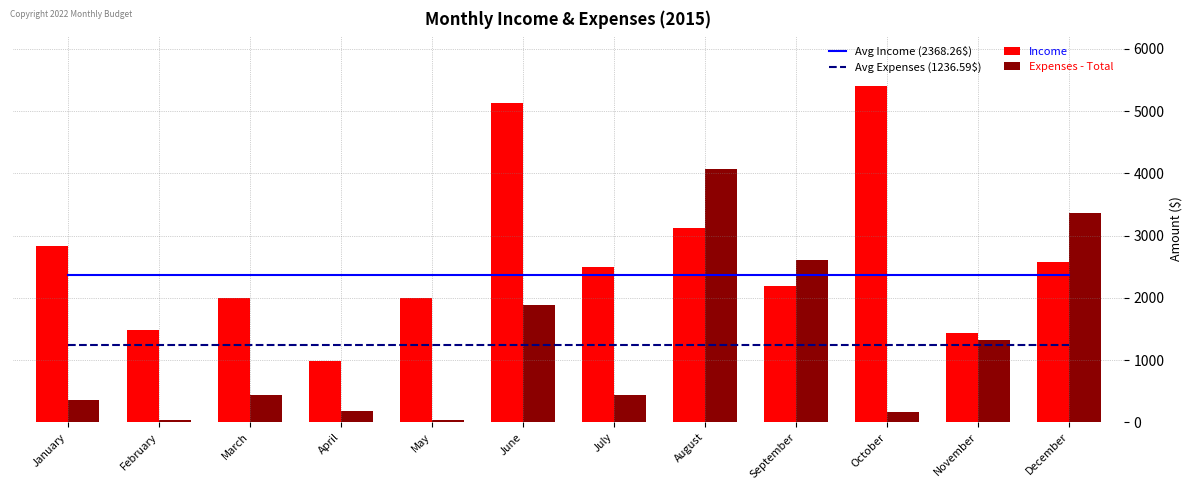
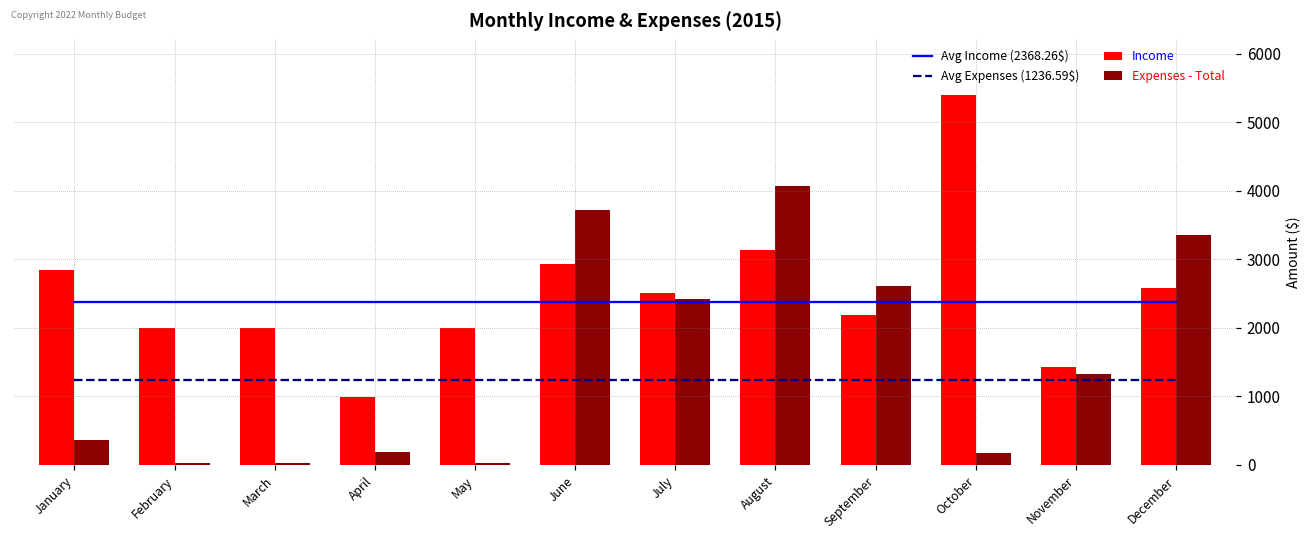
Income, February: 1500 -> 2000
Expenses - Total, March: 400 -> 0
Income, June: 5100 -> 2900
Expenses - Total, June: 1900 -> 3700
Expenses - Total, July: 400 -> 2400
